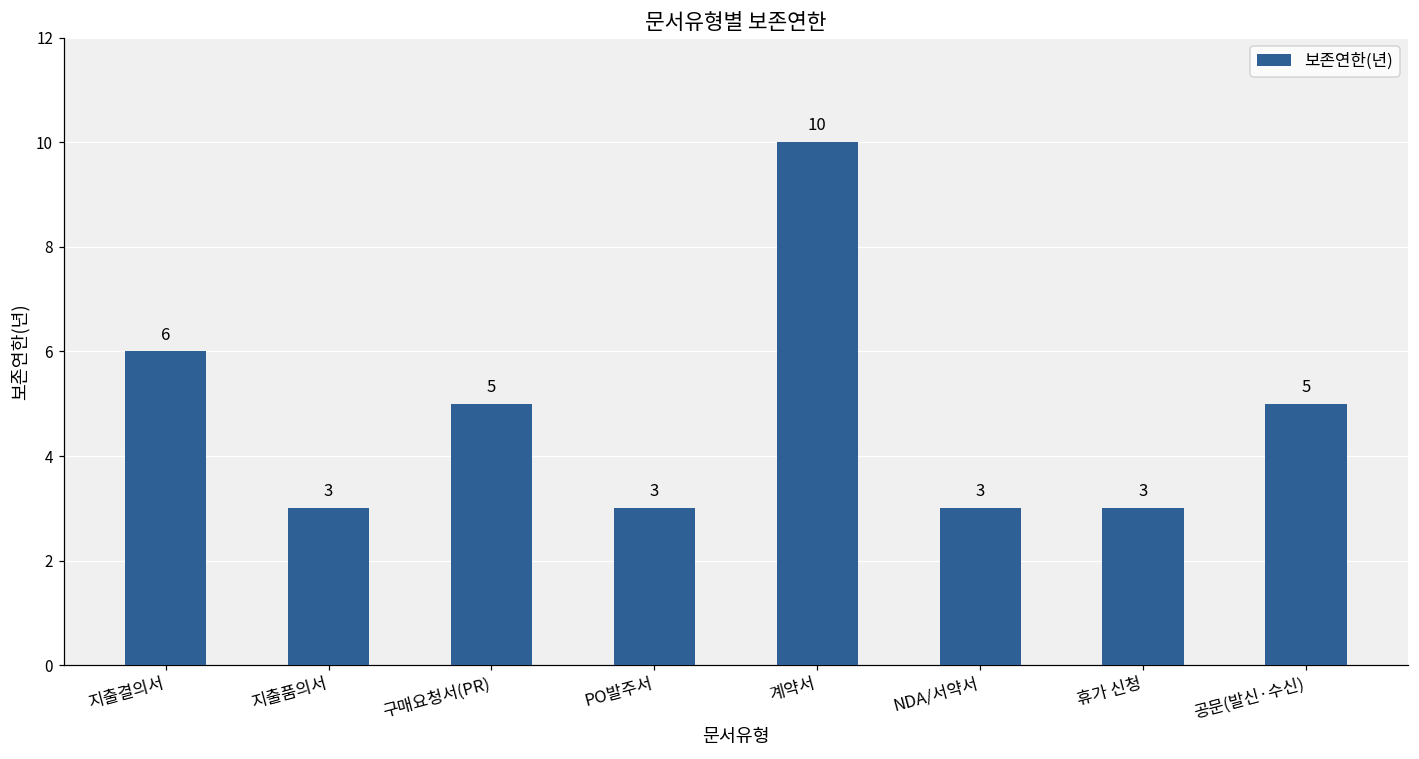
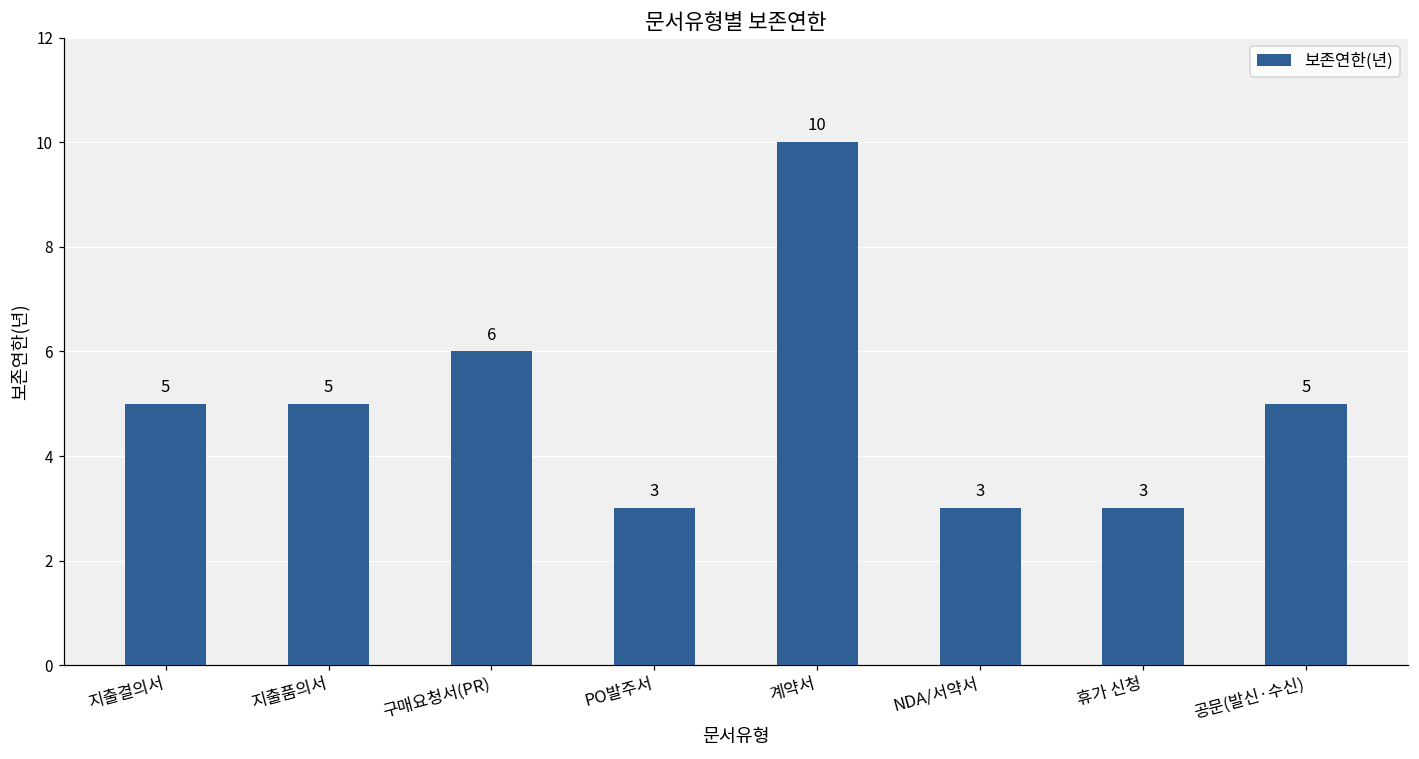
지출결의서: 6 -> 5
지출품의서: 3 -> 5
구매요청서(PR): 5 -> 6
